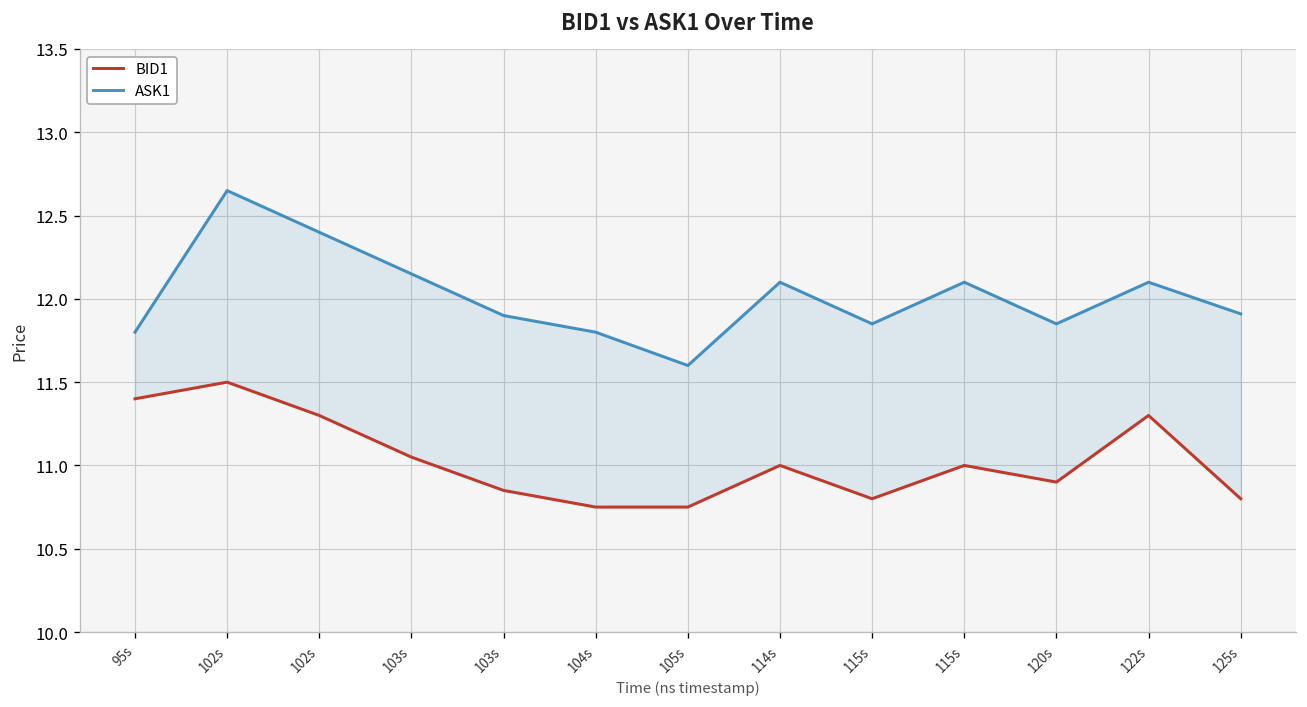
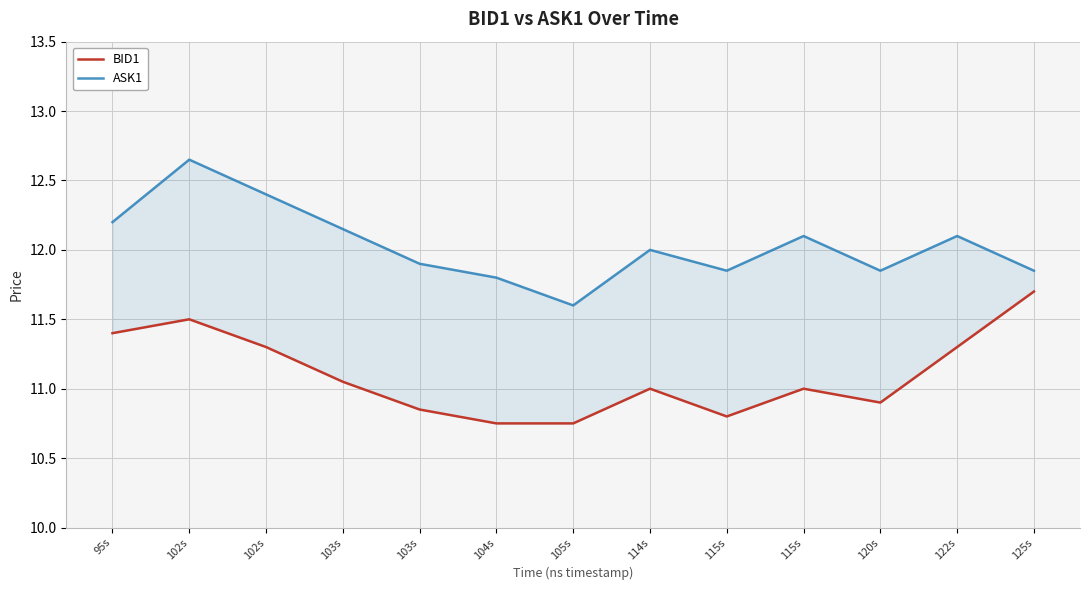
ASK1, 95s: 11.8 -> 12.2
ASK1, 114s: 12.1 -> 12.0
BID1, 125s: 10.8 -> 11.7
ASK1, 125s: 11.91 -> 11.85
